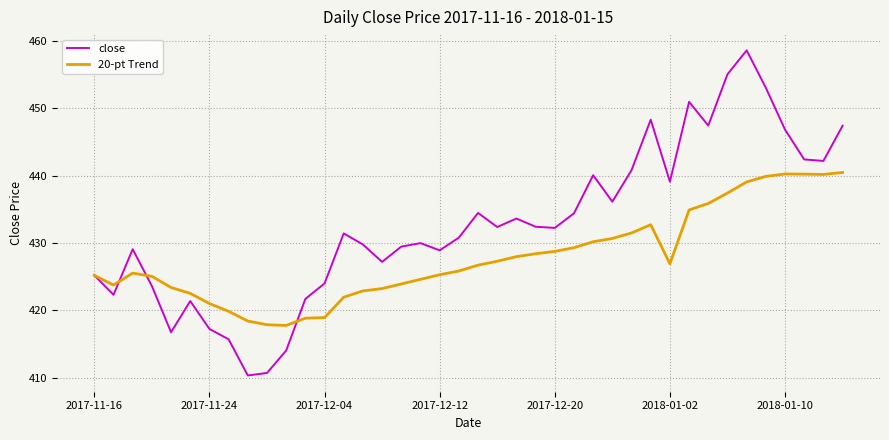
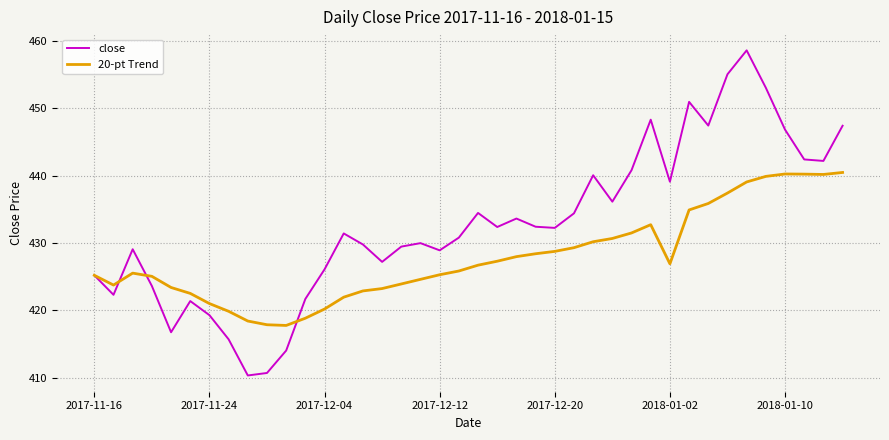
close, 2017-11-24: 417 -> 419
close, 2017-12-04: 424 -> 426
20-pt Trend, 2017-12-04: 419 -> 420
